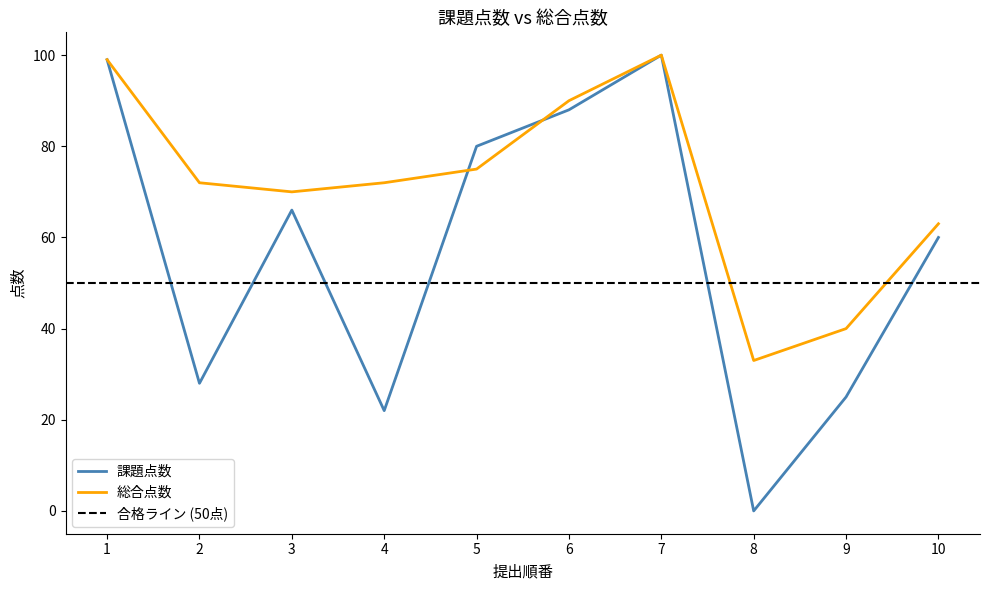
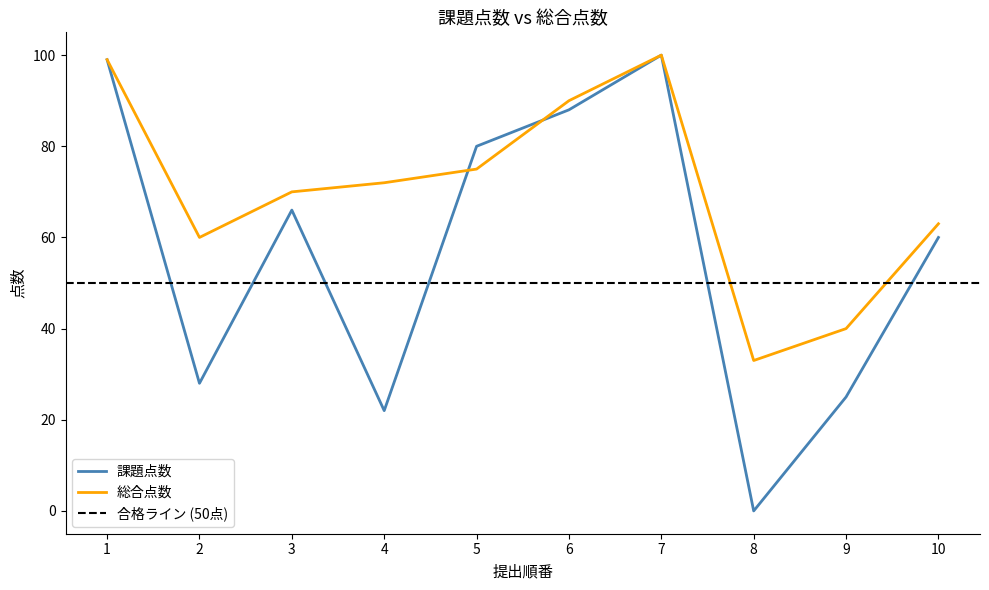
総合点数, 2: 72 -> 60
